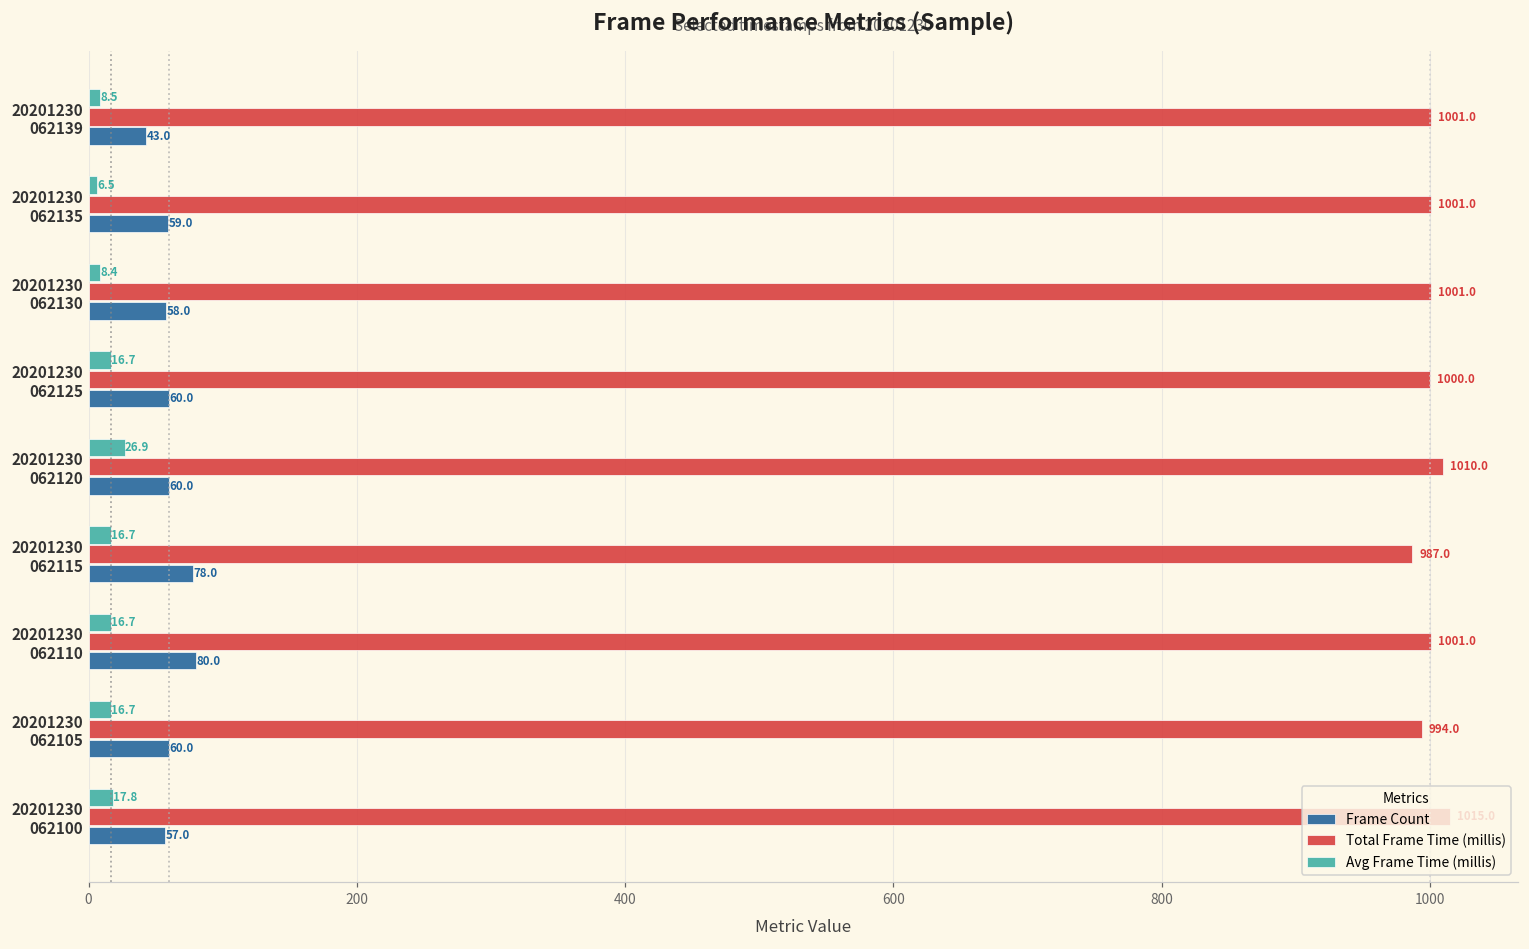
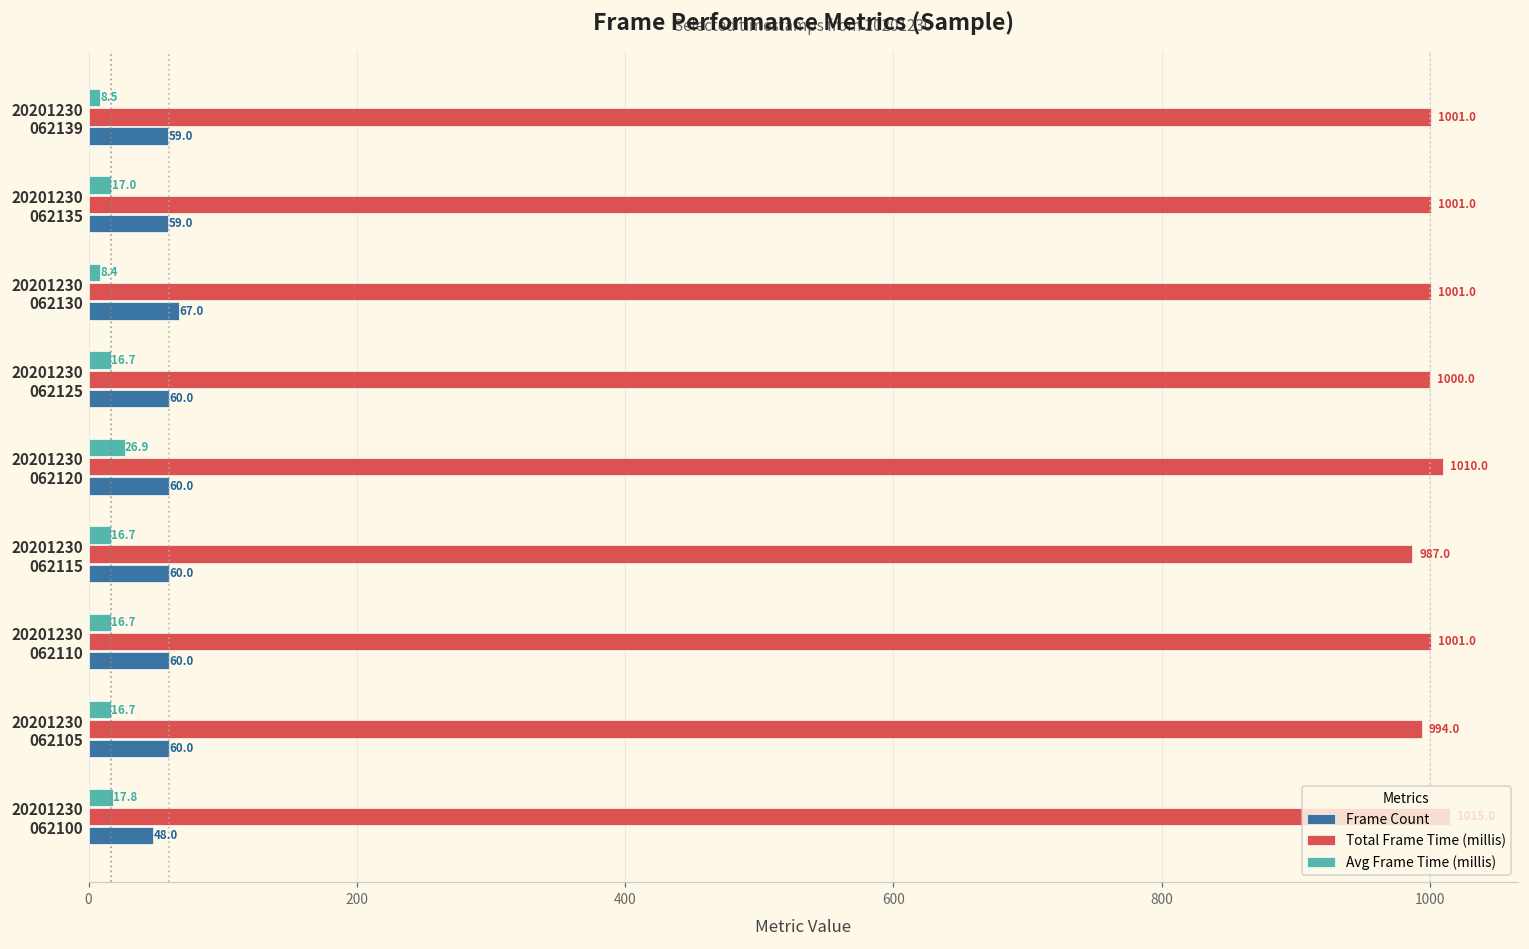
Frame Count, 20201230 062139: 43.0 -> 59.0
Avg Frame Time (millis), 20201230 062135: 6.5 -> 17.0
Frame Count, 20201230 062130: 58.0 -> 67.0
Frame Count, 20201230 062115: 78.0 -> 60.0
Frame Count, 20201230 062110: 80.0 -> 60.0
Frame Count, 20201230 062100: 57.0 -> 48.0
